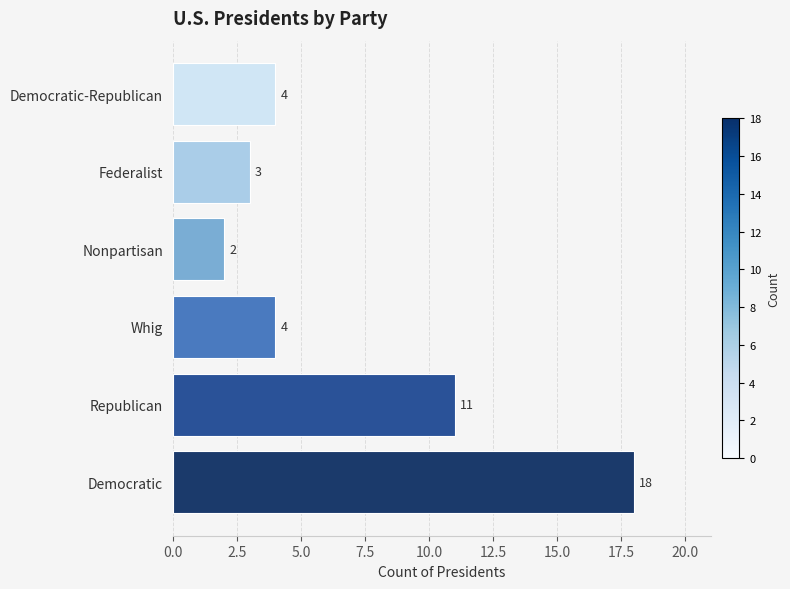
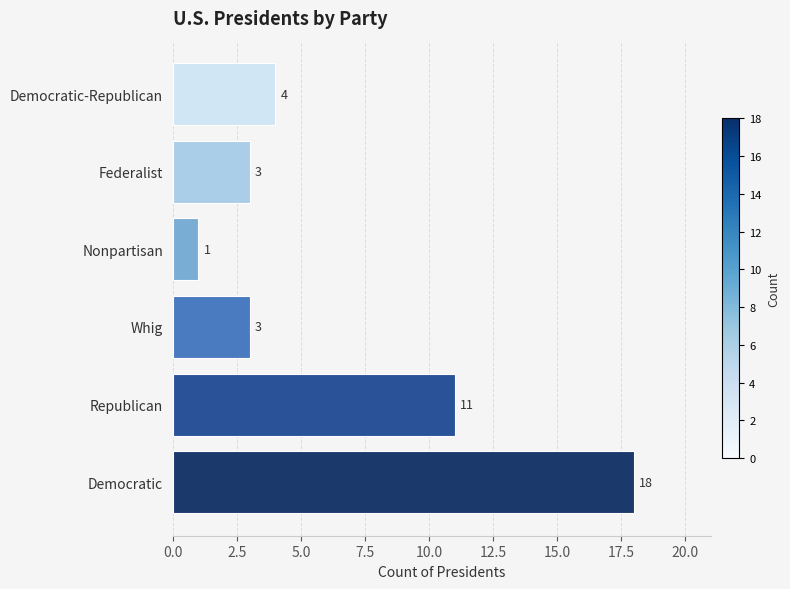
Nonpartisan: 2 -> 1
Whig: 4 -> 3
